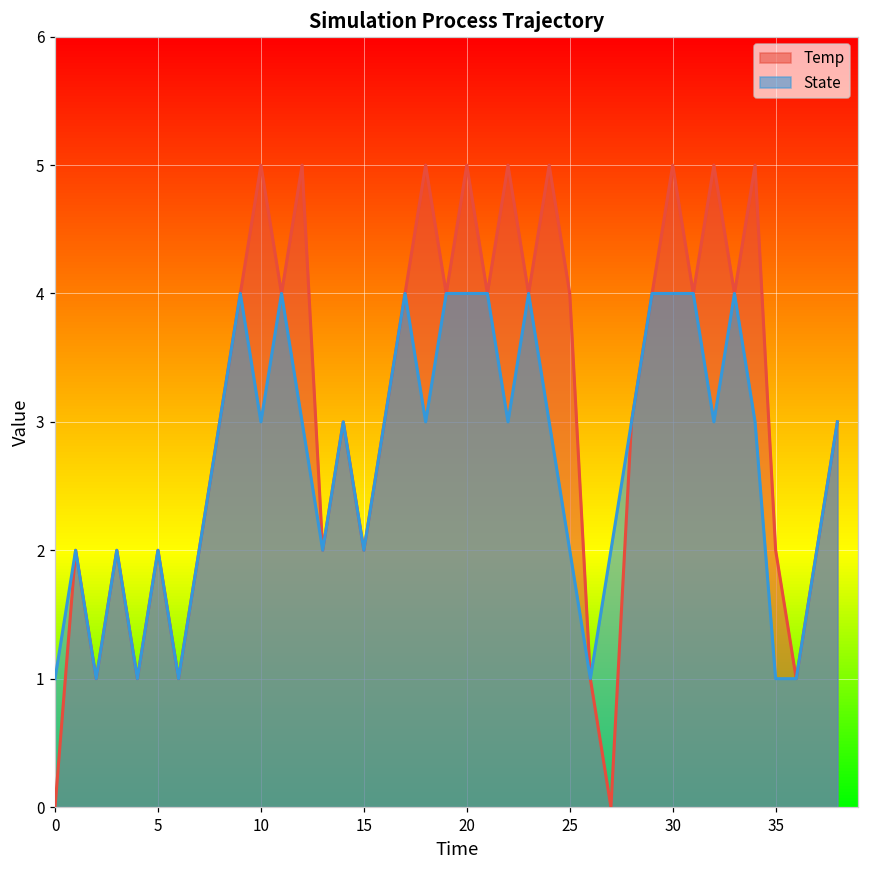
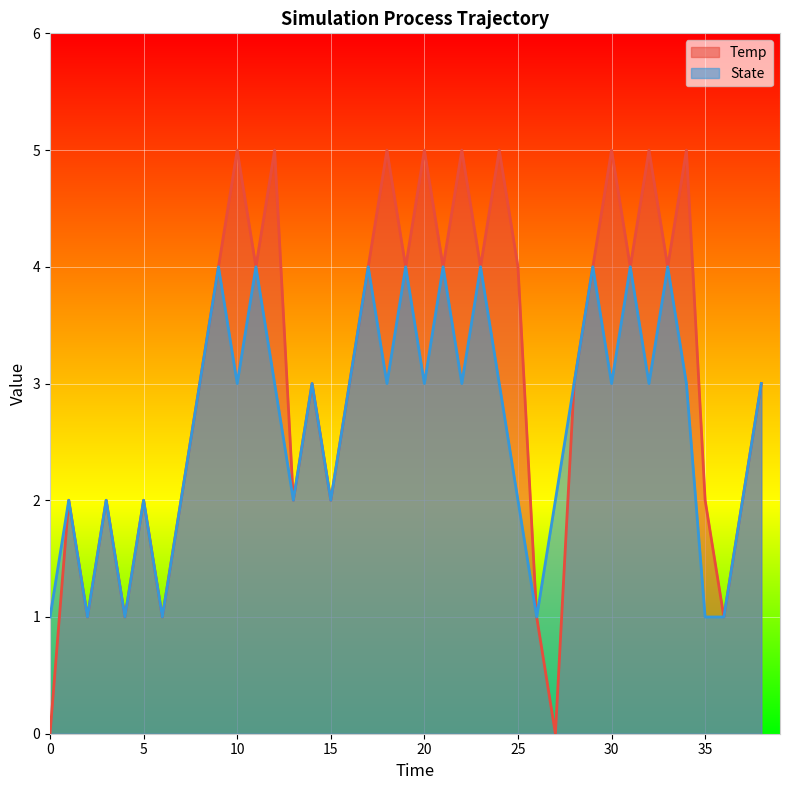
State, 20: 4 -> 3
State, 30: 4 -> 3
